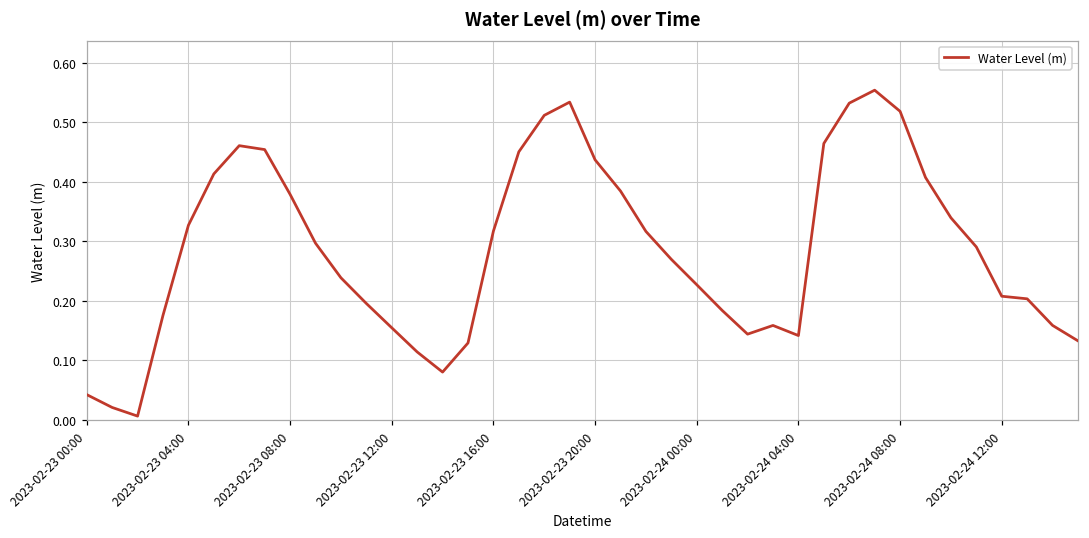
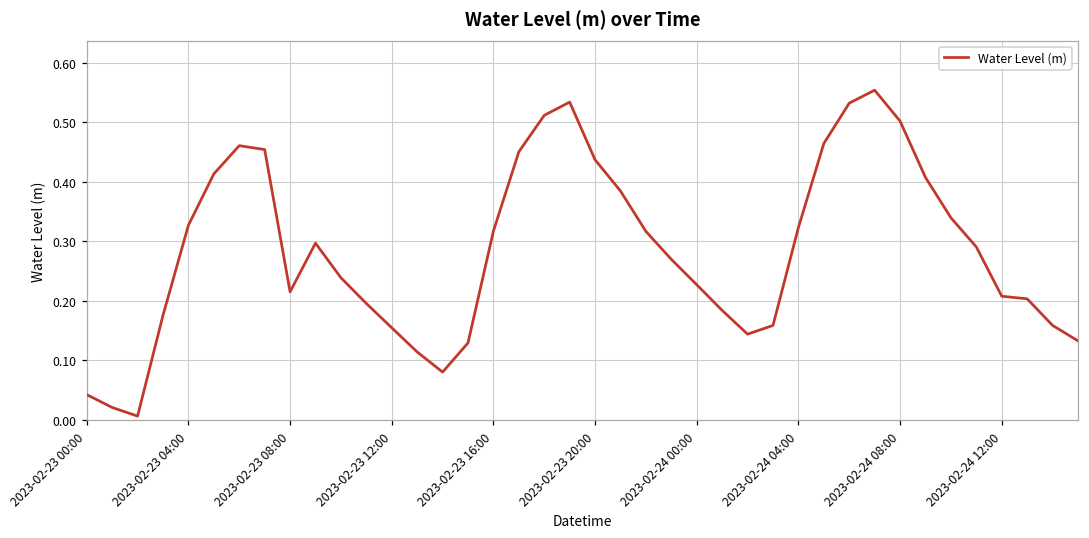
2023-02-23 08:00: 0.38 -> 0.22
2023-02-24 04:00: 0.14 -> 0.32
2023-02-24 08:00: 0.52 -> 0.50
